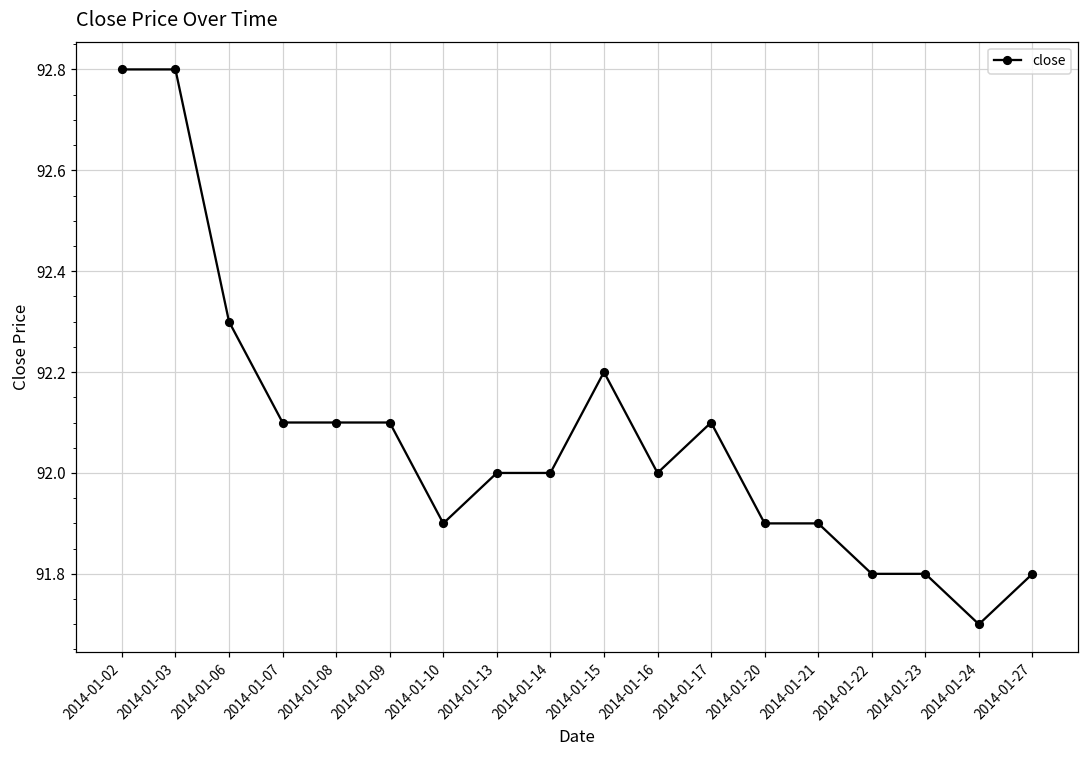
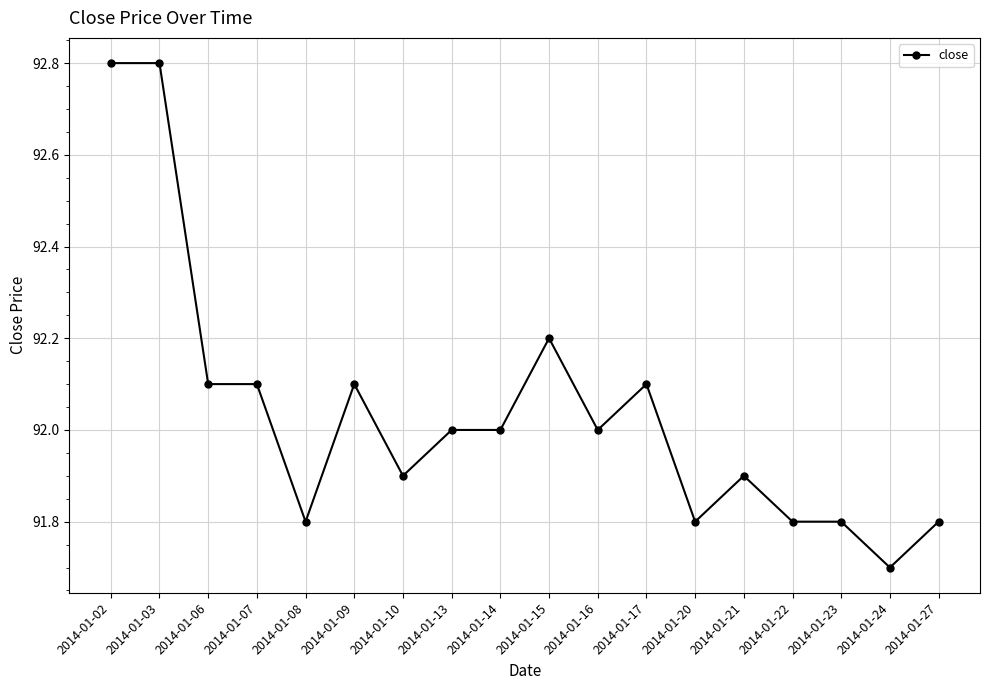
2014-01-06: 92.3 -> 92.1
2014-01-08: 92.1 -> 91.8
2014-01-20: 91.9 -> 91.8
